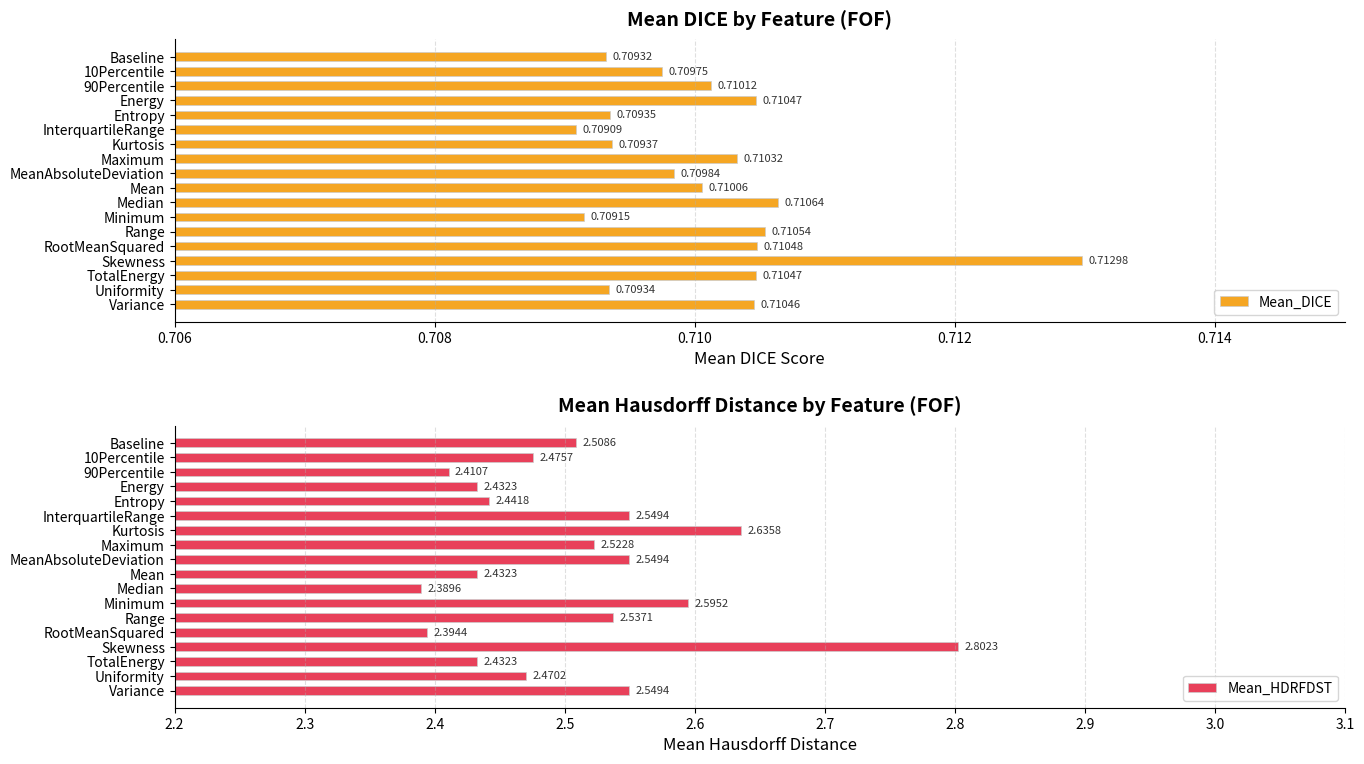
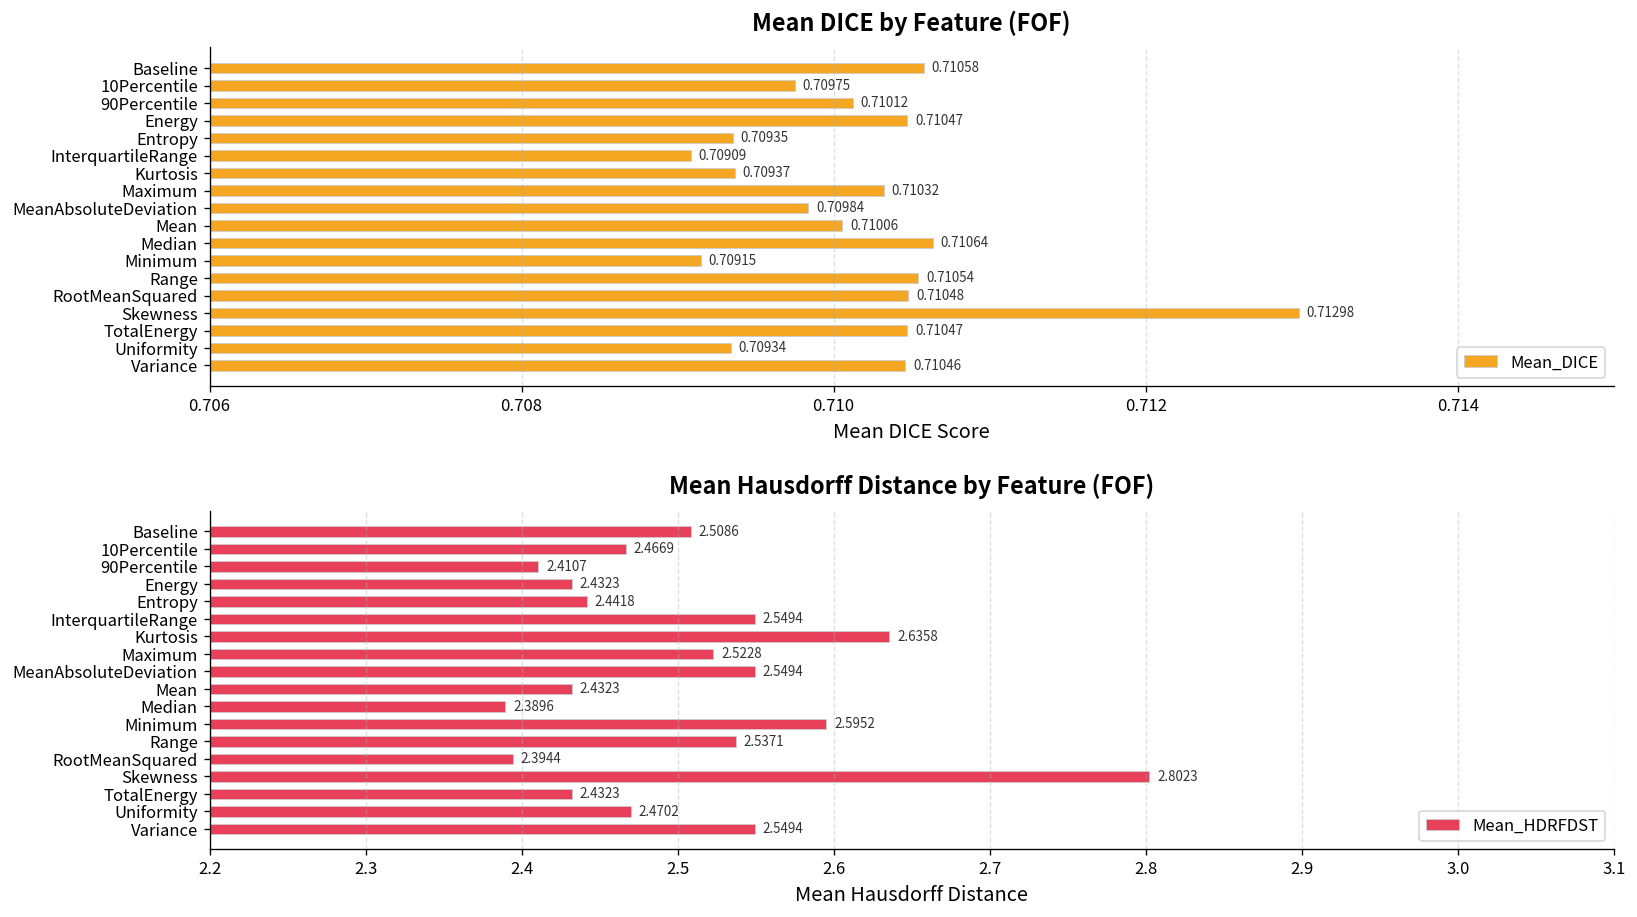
Mean DICE by Feature (FOF), Baseline: 0.70932 -> 0.71058
Mean Hausdorff Distance by Feature (FOF), 10Percentile: 2.4757 -> 2.4669
